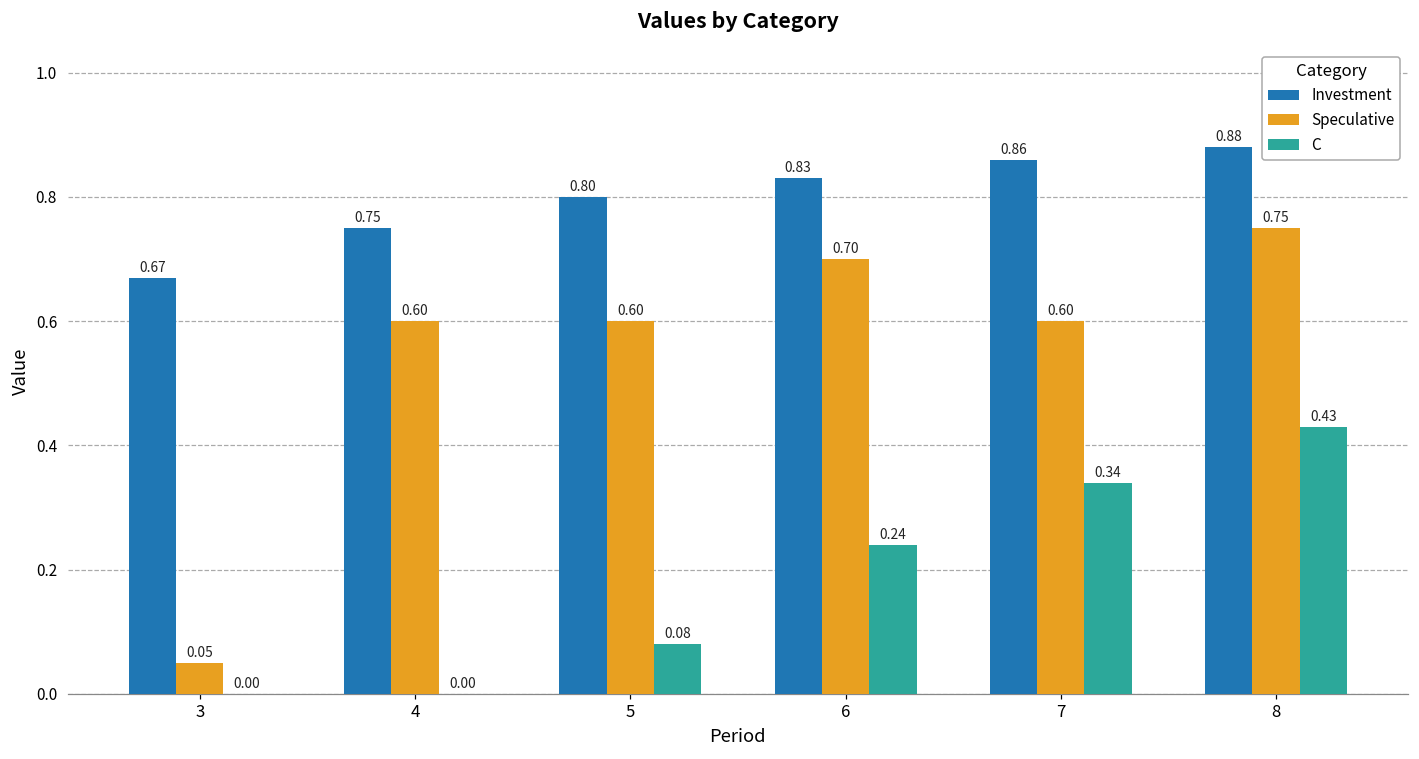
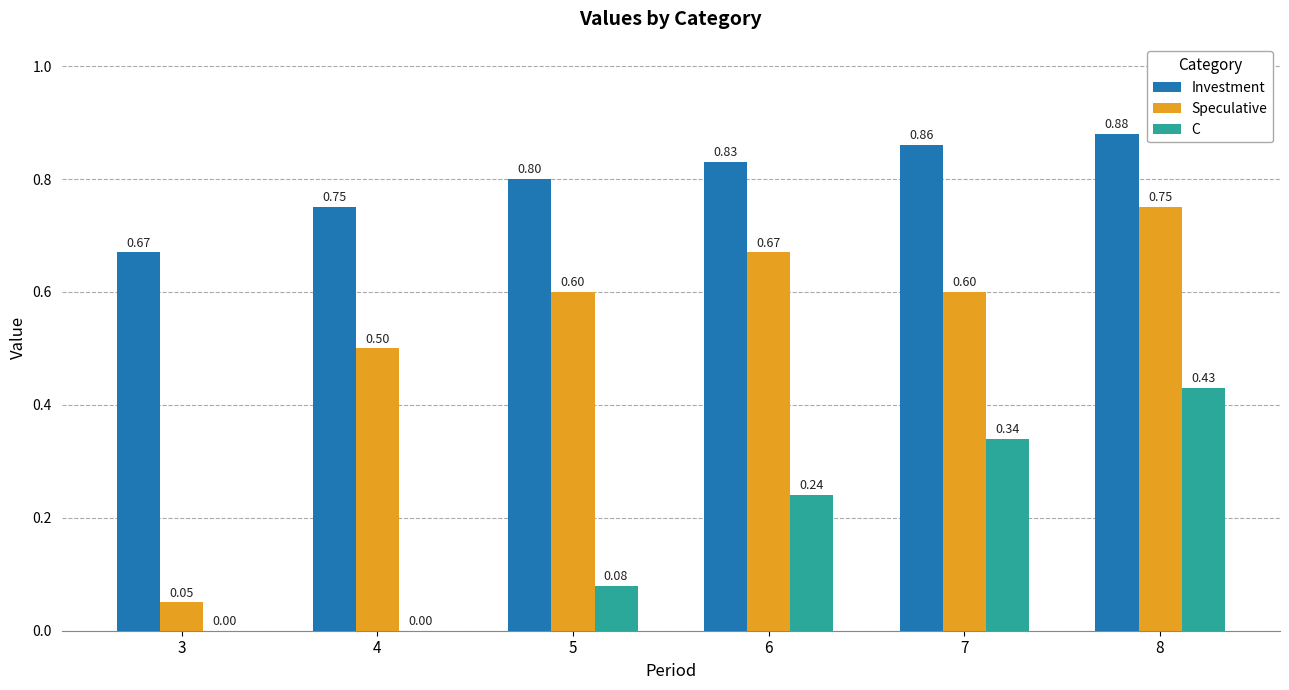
Speculative, 4: 0.60 -> 0.50
Speculative, 6: 0.70 -> 0.67
